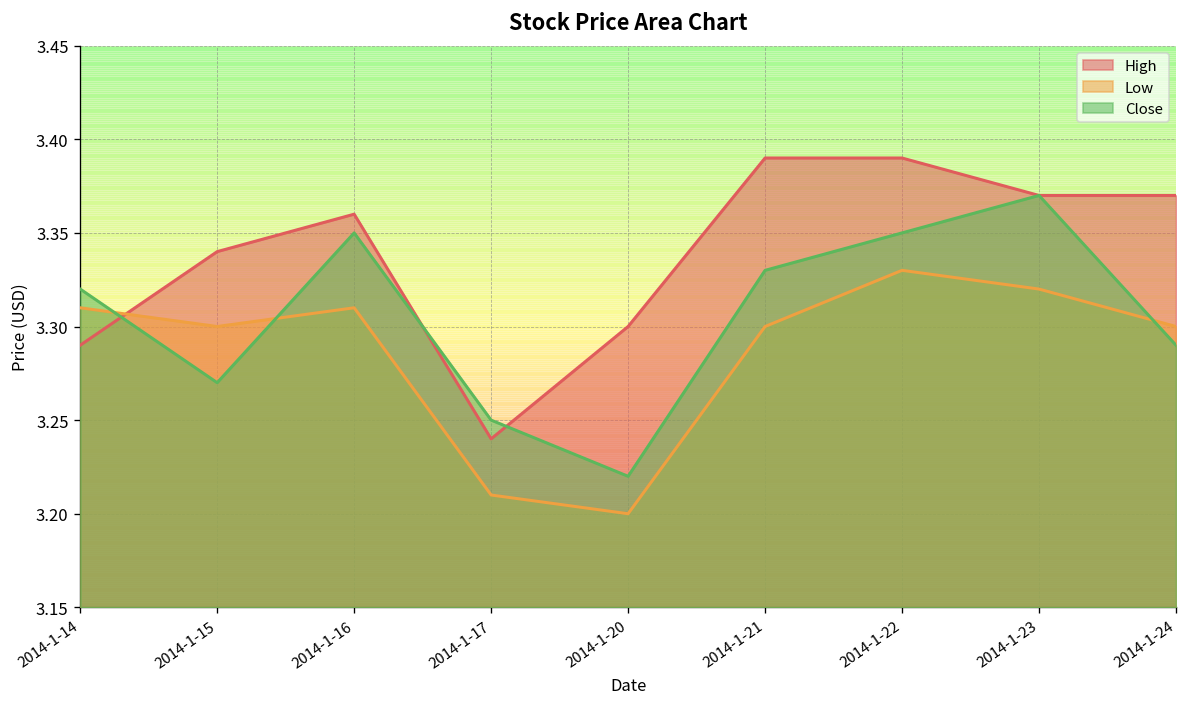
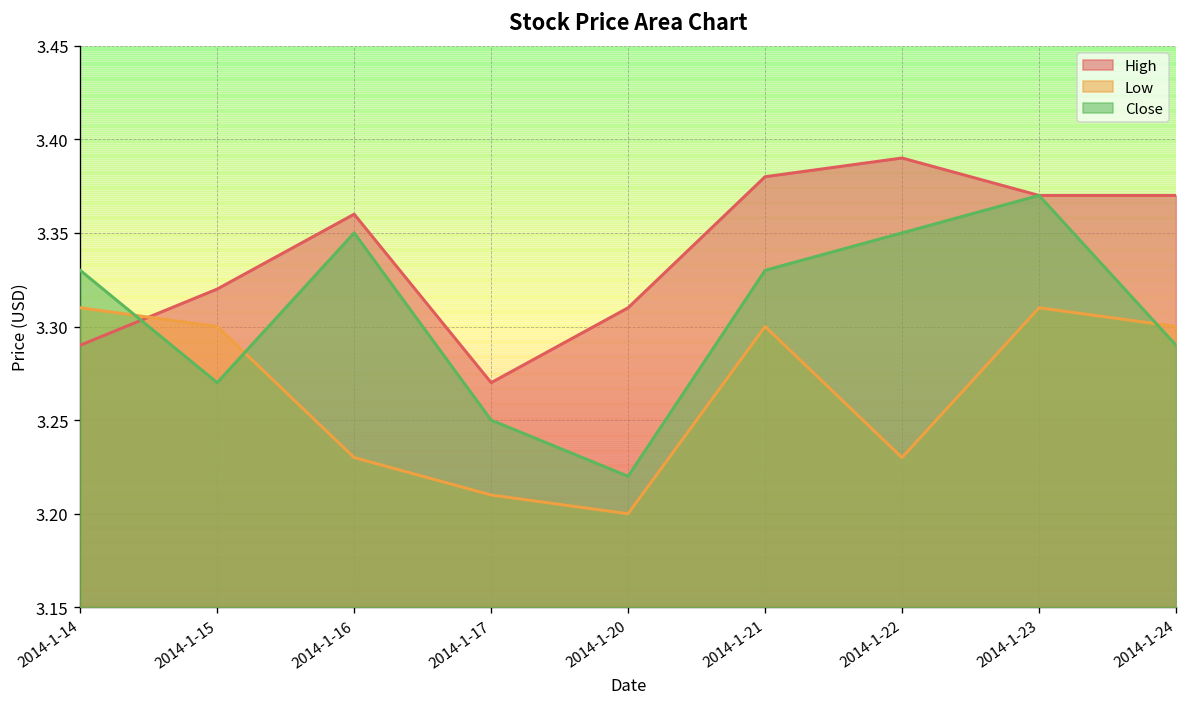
Close, 2014-1-14: 3.32 -> 3.33
High, 2014-1-15: 3.34 -> 3.32
Low, 2014-1-16: 3.31 -> 3.23
High, 2014-1-17: 3.24 -> 3.27
High, 2014-1-20: 3.30 -> 3.31
High, 2014-1-21: 3.39 -> 3.38
Low, 2014-1-22: 3.33 -> 3.23
Low, 2014-1-23: 3.32 -> 3.31
